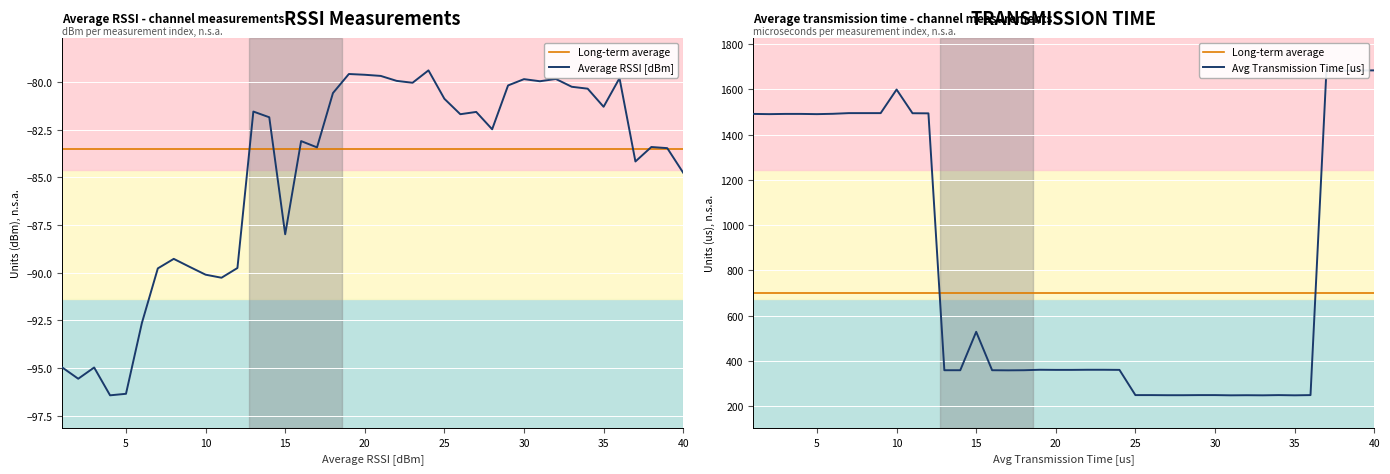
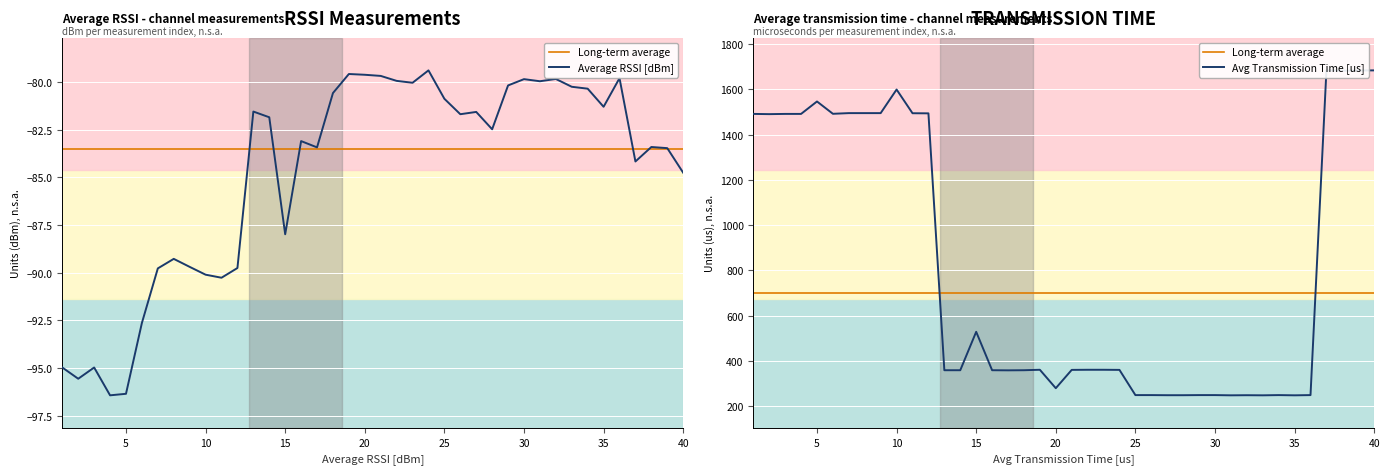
TRANSMISSION TIME, 5: 1490 -> 1550
TRANSMISSION TIME, 20: 360 -> 280
